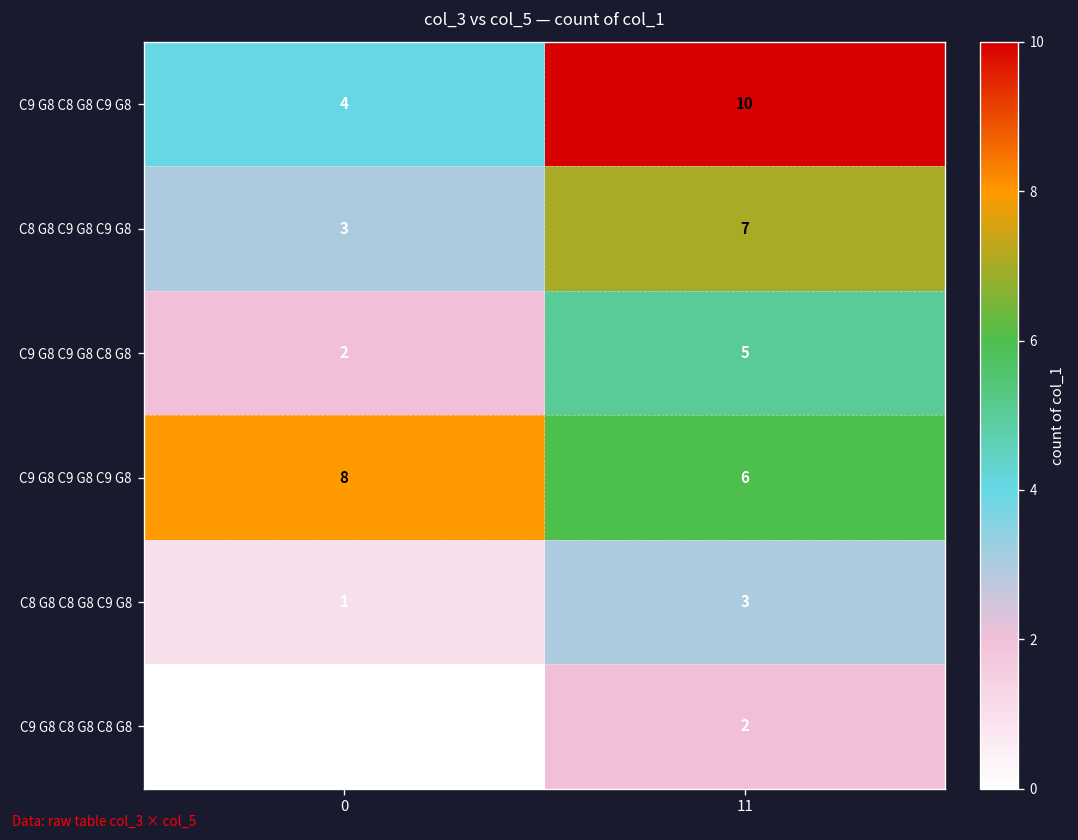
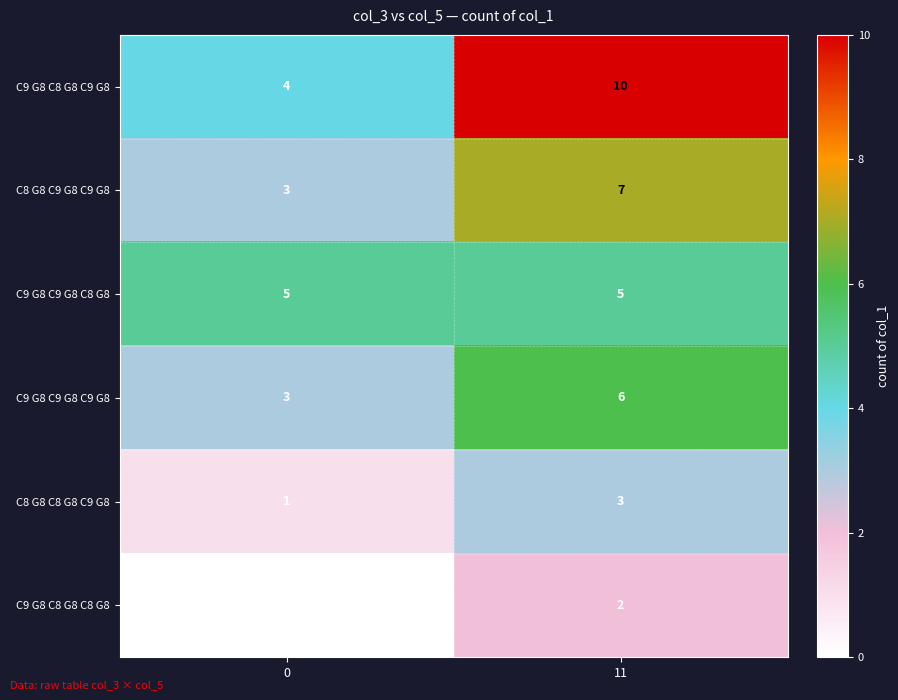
C9 G8 C9 G8 C8 G8, 0: 2 -> 5
C9 G8 C9 G8 C9 G8, 0: 8 -> 3
